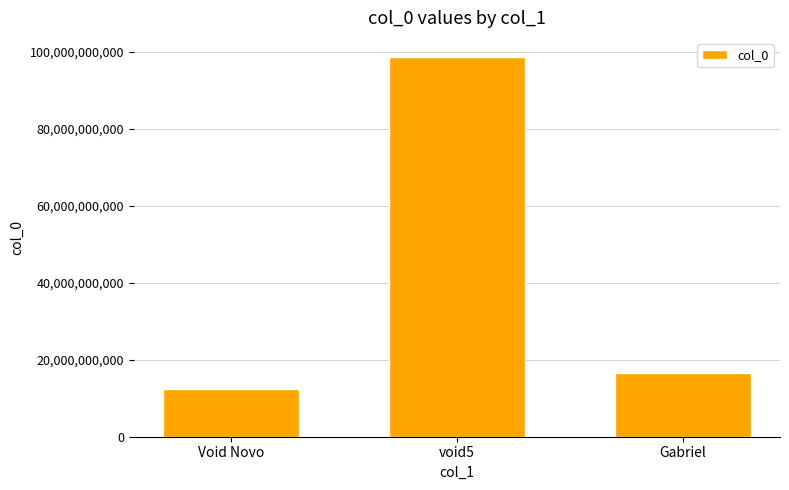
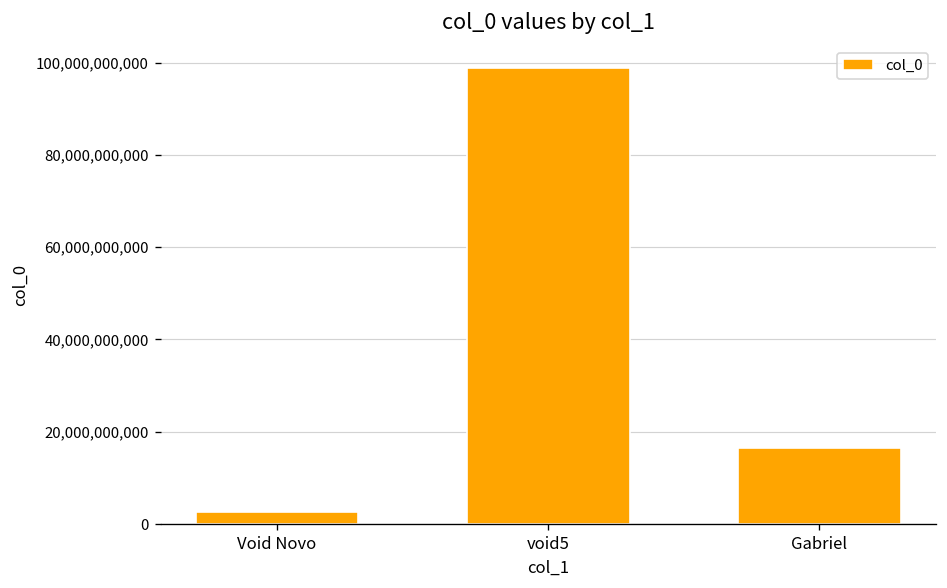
Void Novo: 12,000,000,000 -> 3,000,000,000
